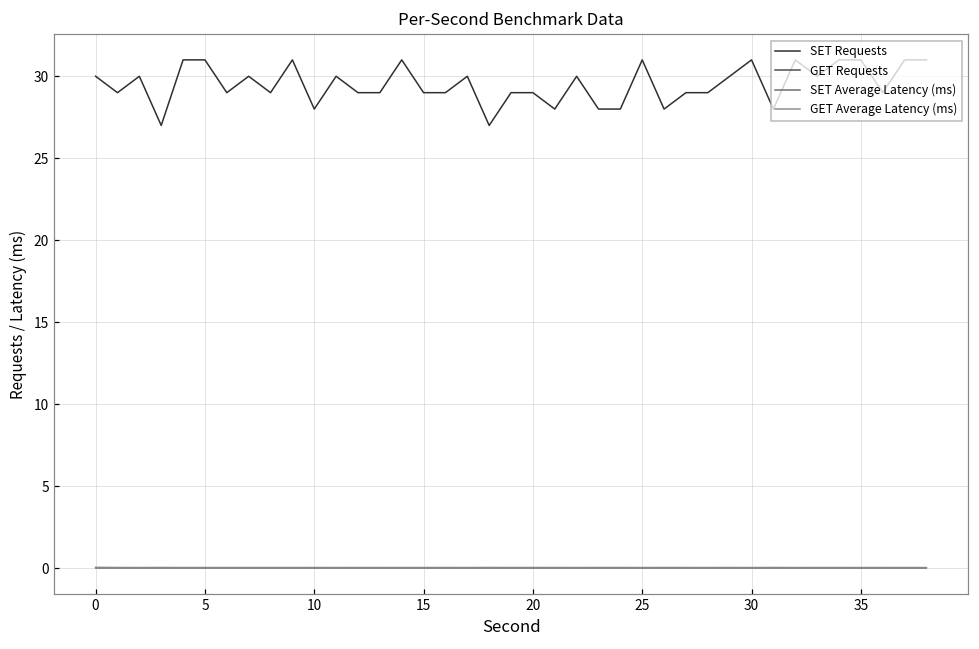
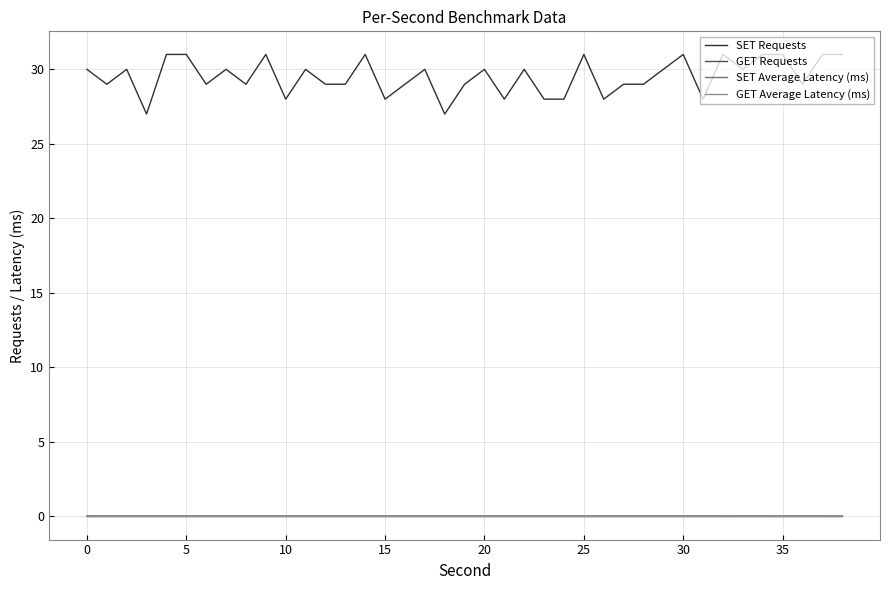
SET Requests, 15: 29 -> 28
SET Requests, 20: 29 -> 30
